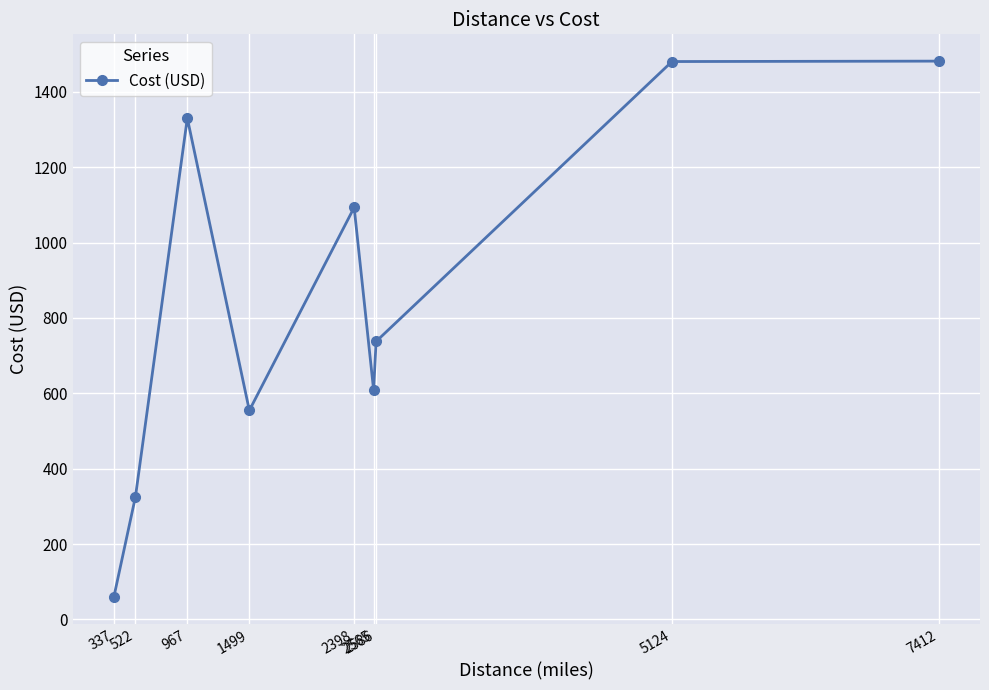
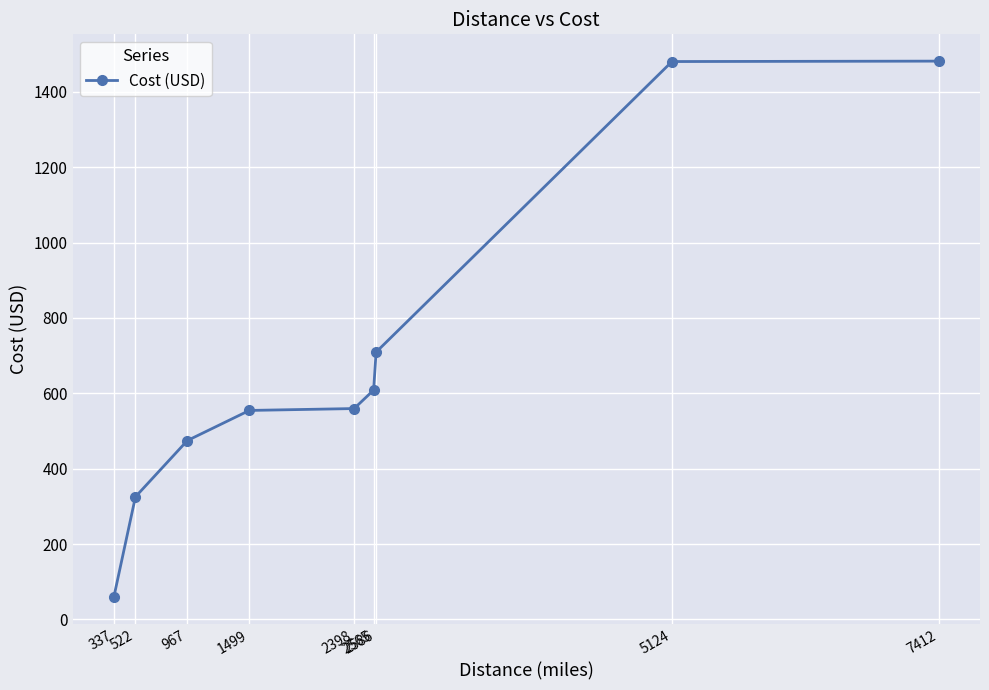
967: 1330 -> 470
2398: 1090 -> 560
2586: 740 -> 710
